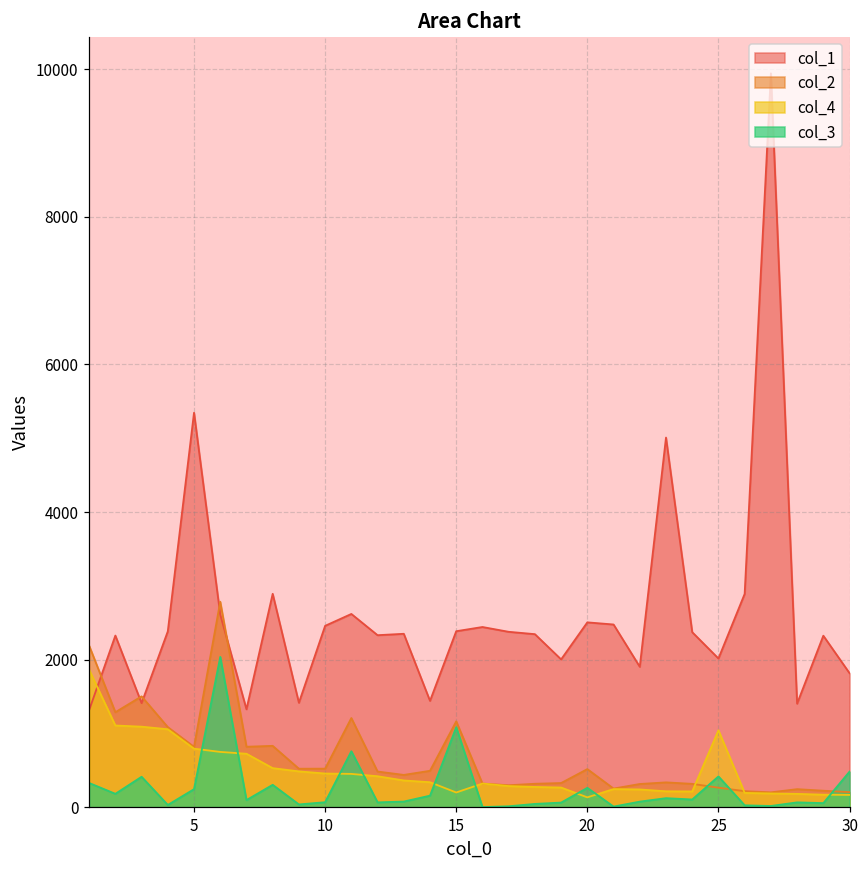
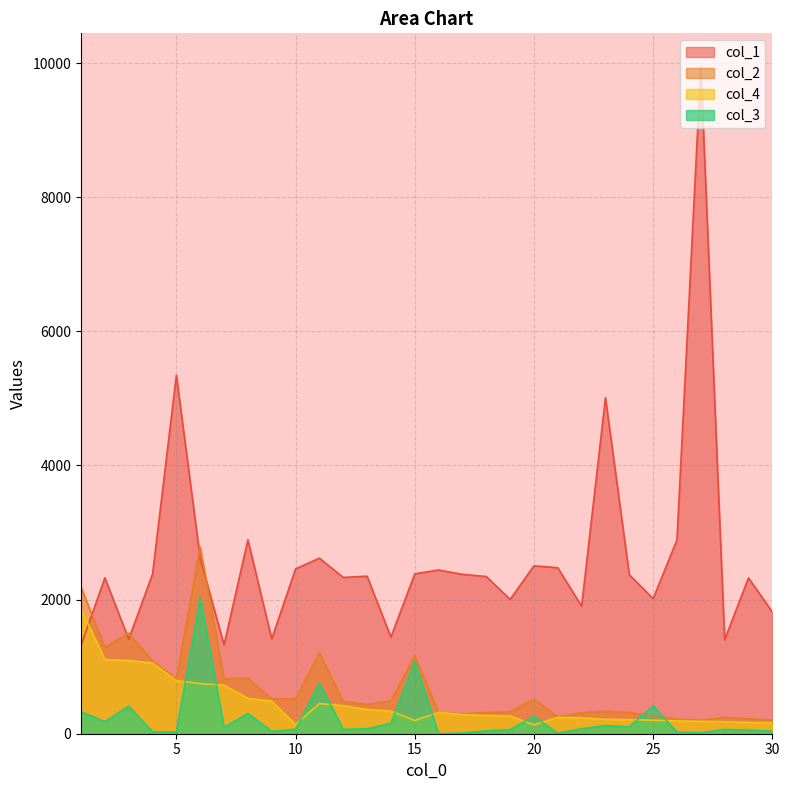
col_3, 5: 200 -> 0
col_4, 10: 500 -> 100
col_4, 25: 1000 -> 200
col_3, 30: 500 -> 0
